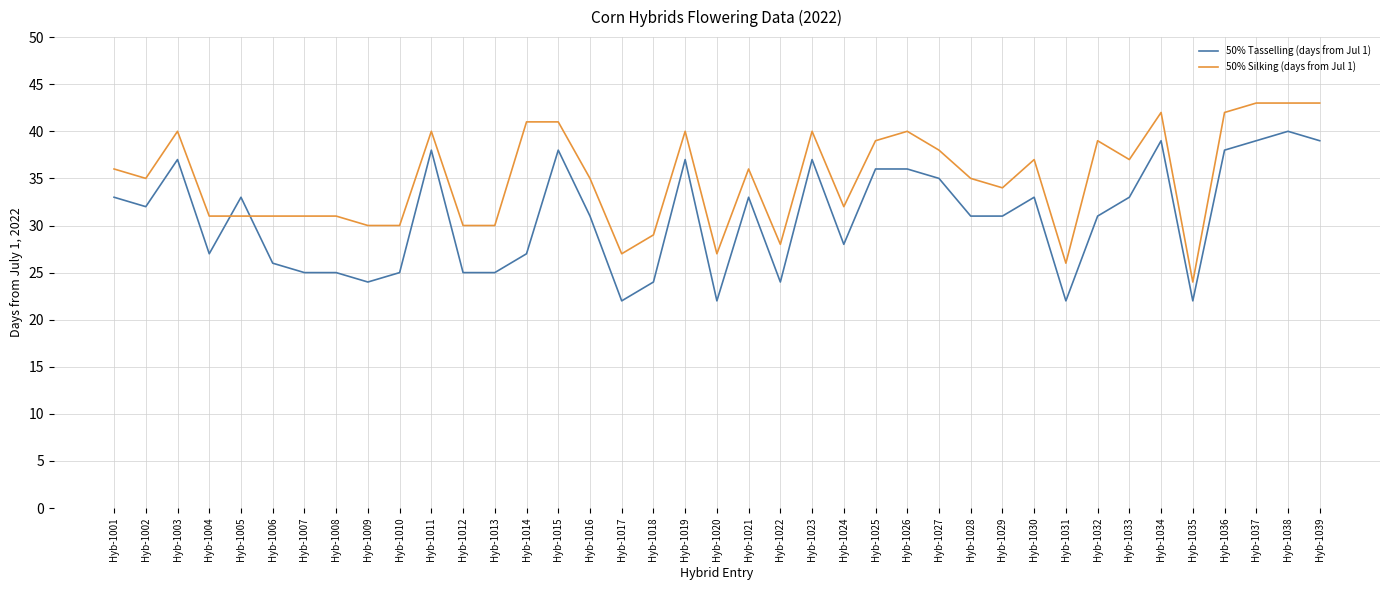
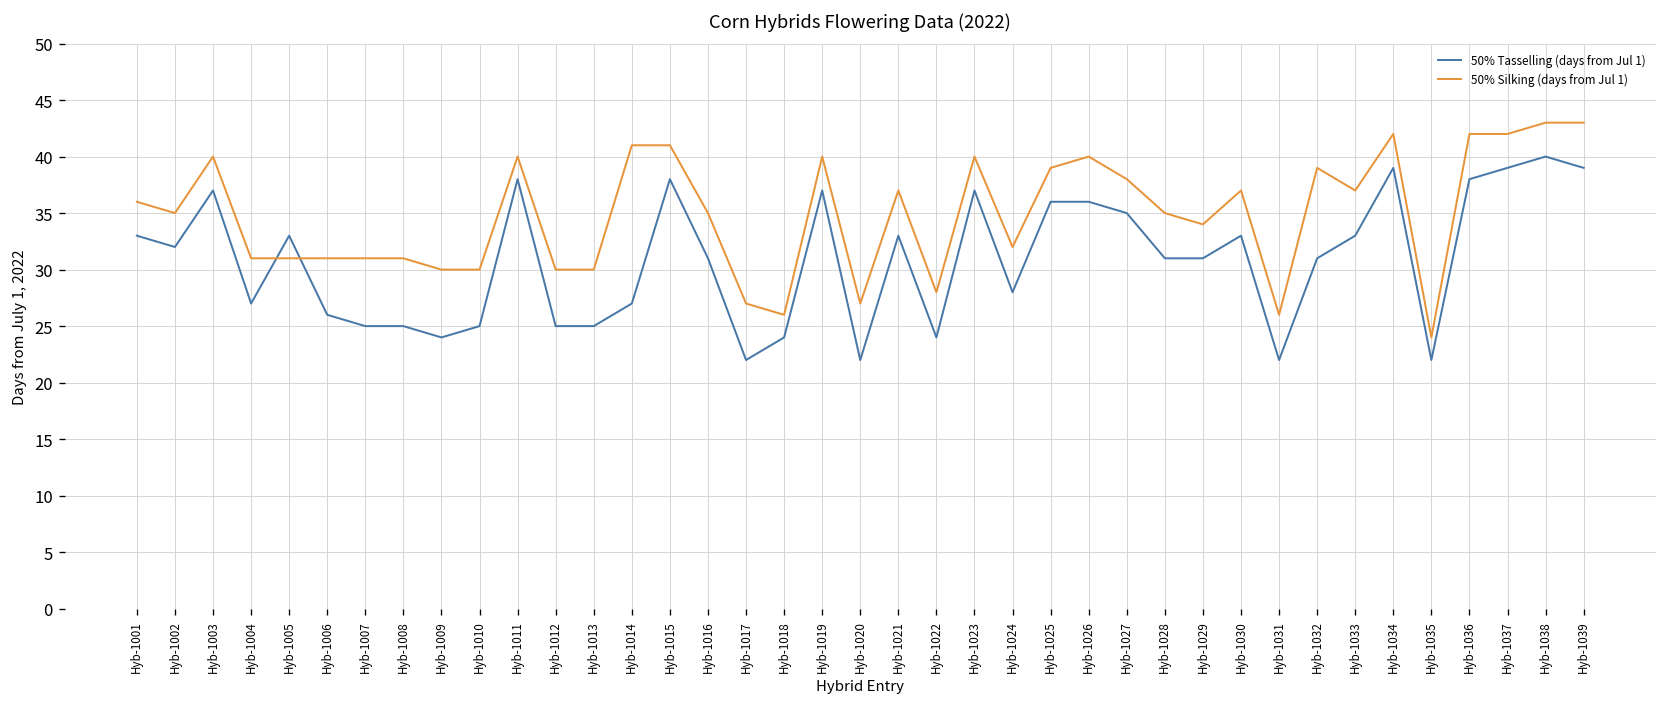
50% Silking (days from Jul 1), Hyb-1018: 29 -> 26
50% Silking (days from Jul 1), Hyb-1021: 36 -> 37
50% Silking (days from Jul 1), Hyb-1037: 43 -> 42
